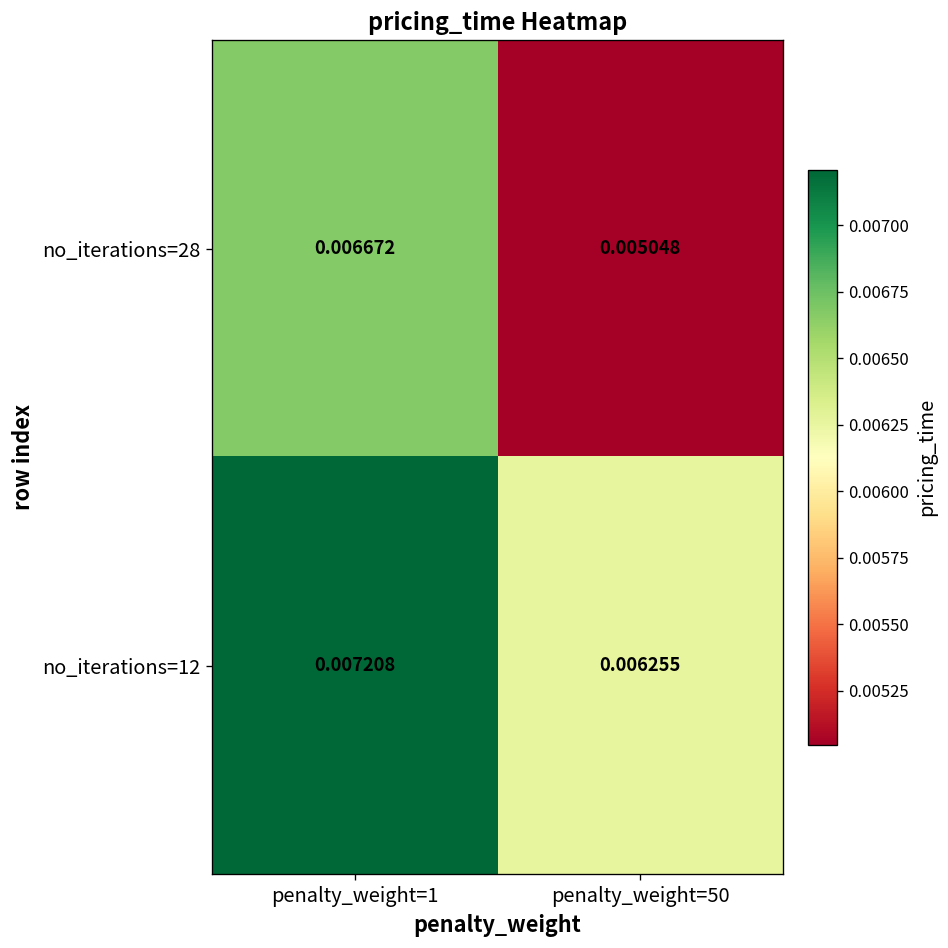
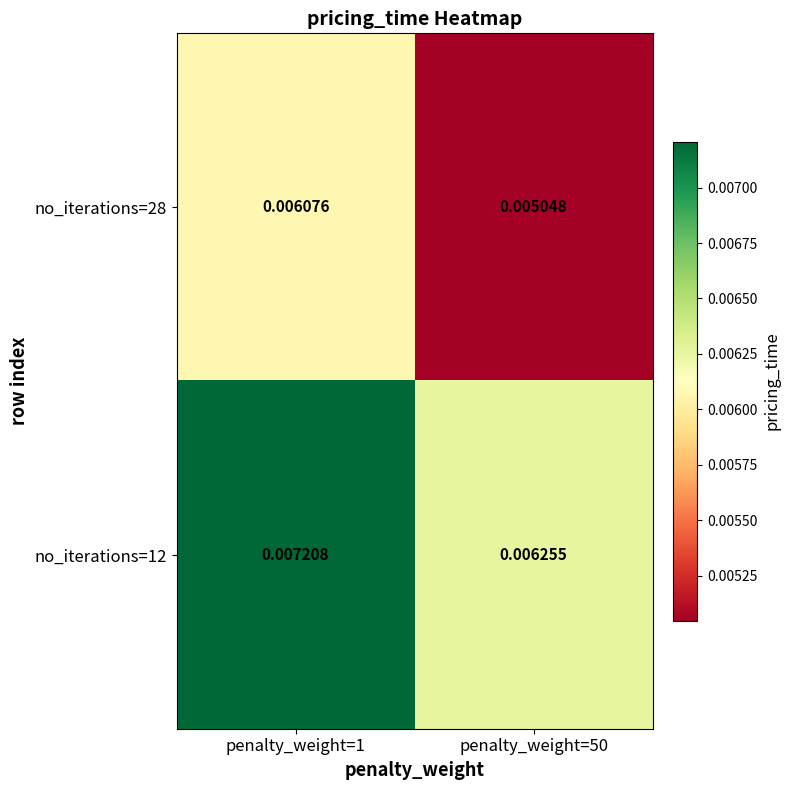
no_iterations=28, penalty_weight=1: 0.006672 -> 0.006076
